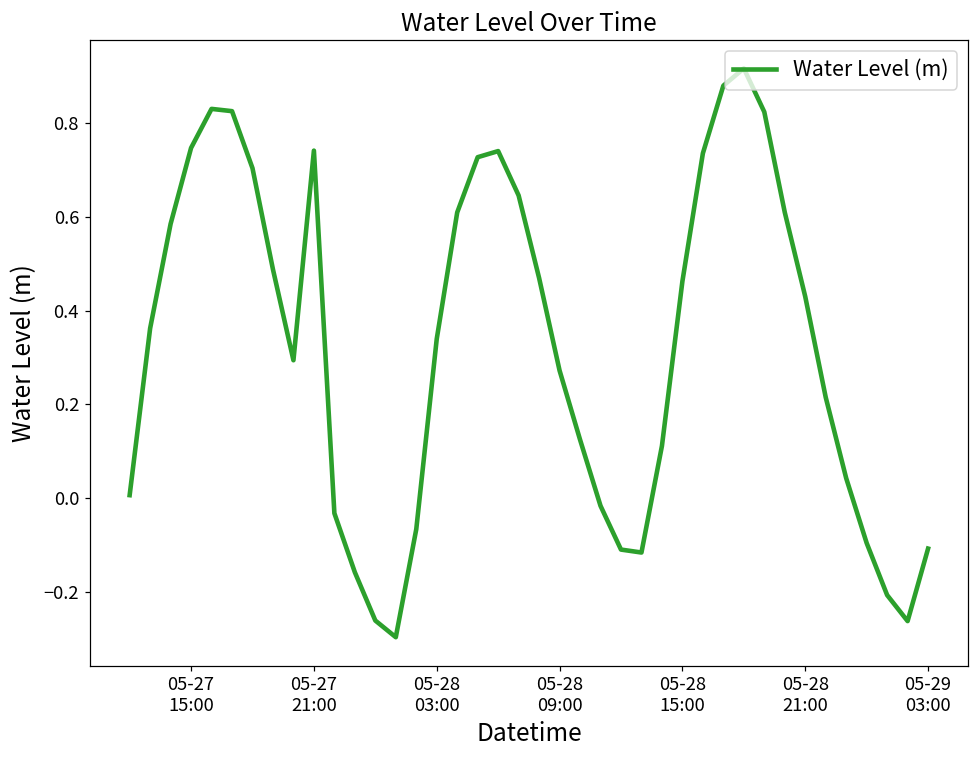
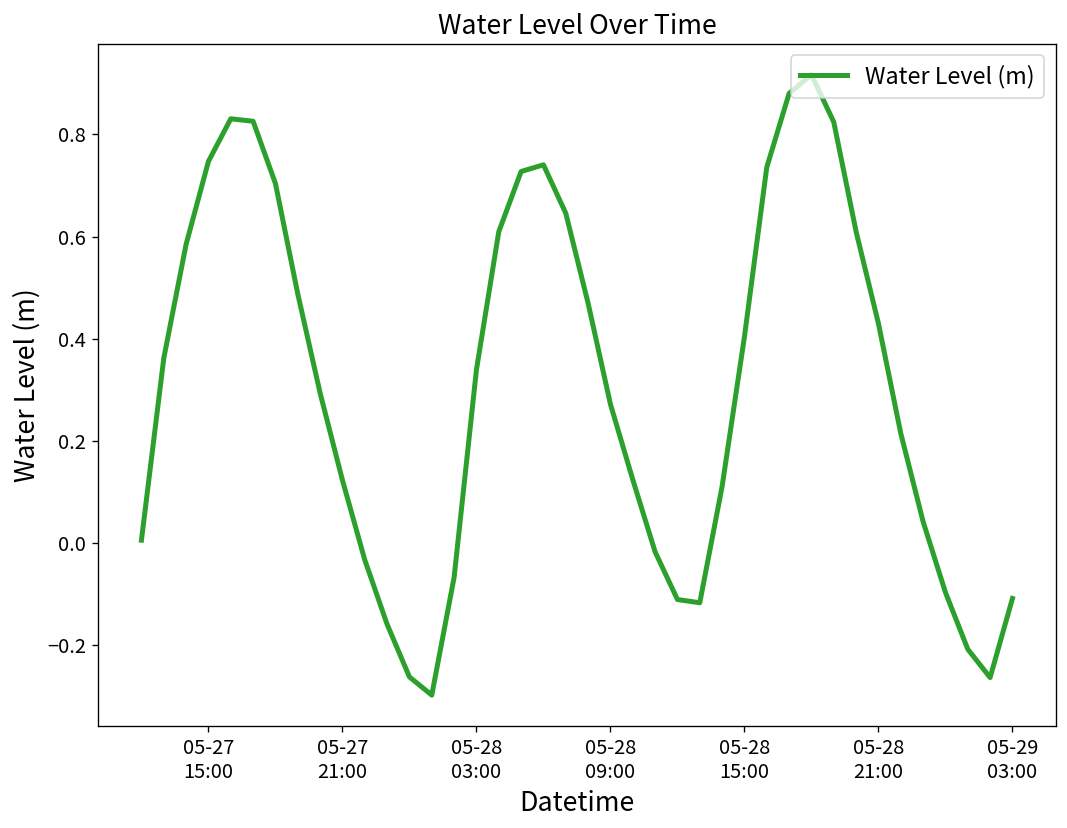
05-27 21:00: 0.74 -> 0.12
05-28 15:00: 0.46 -> 0.40
